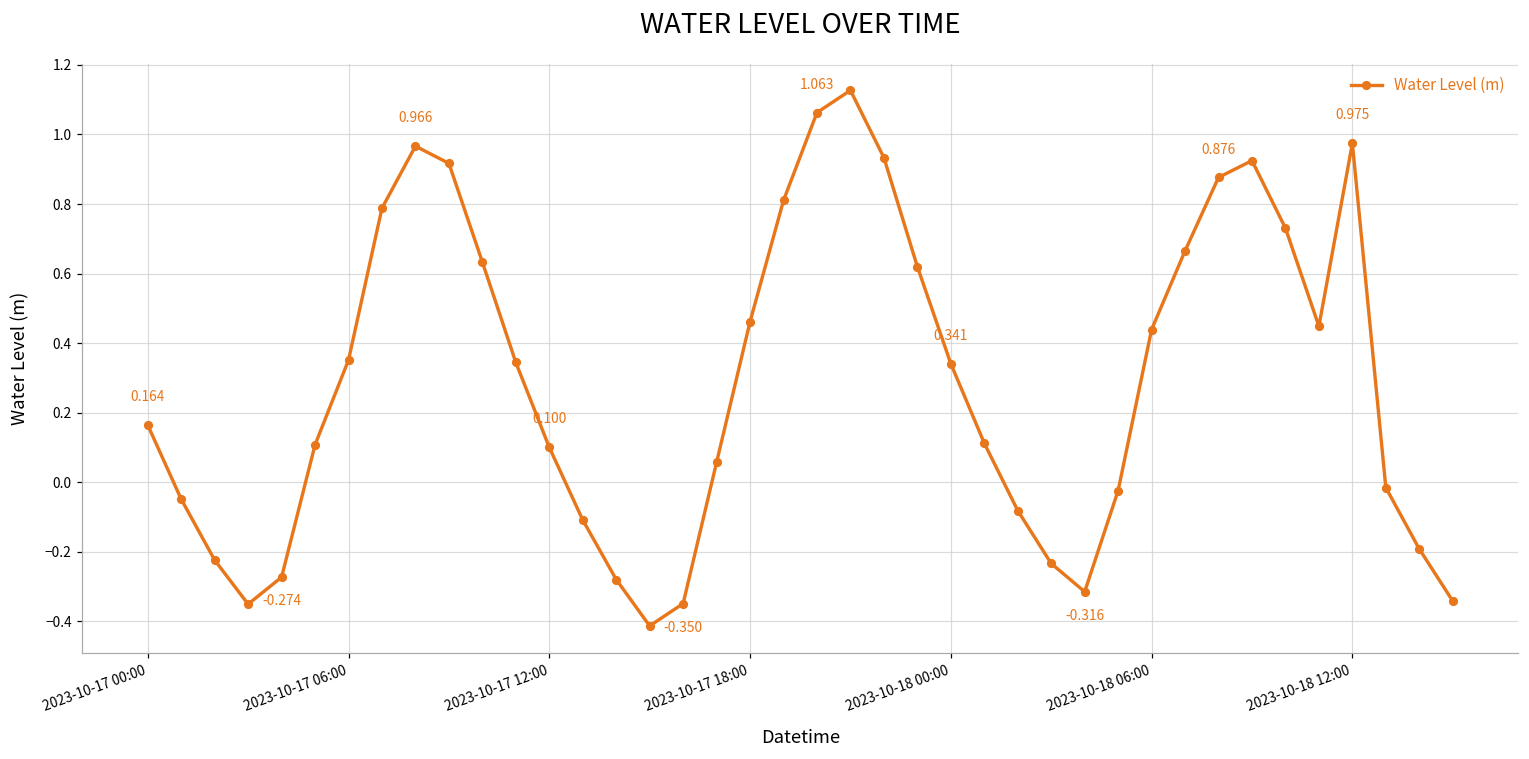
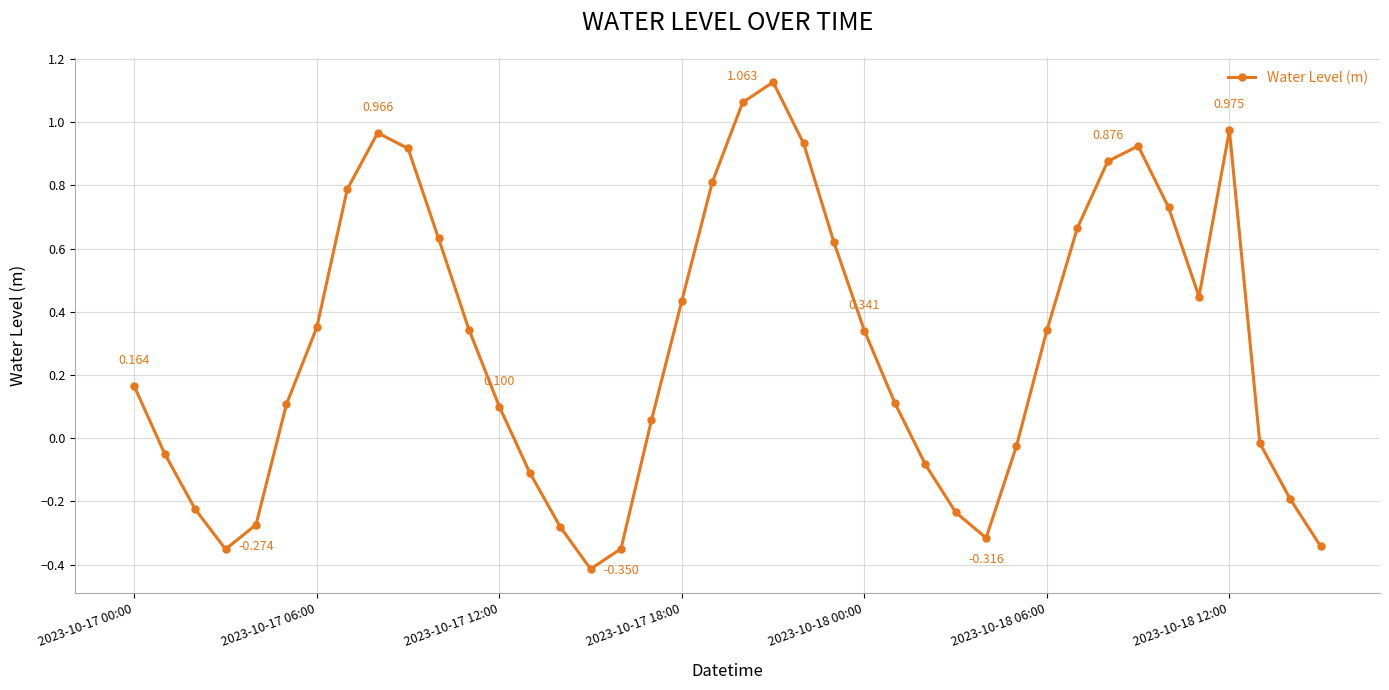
2023-10-17 18:00: 0.46 -> 0.44
2023-10-18 06:00: 0.44 -> 0.34
